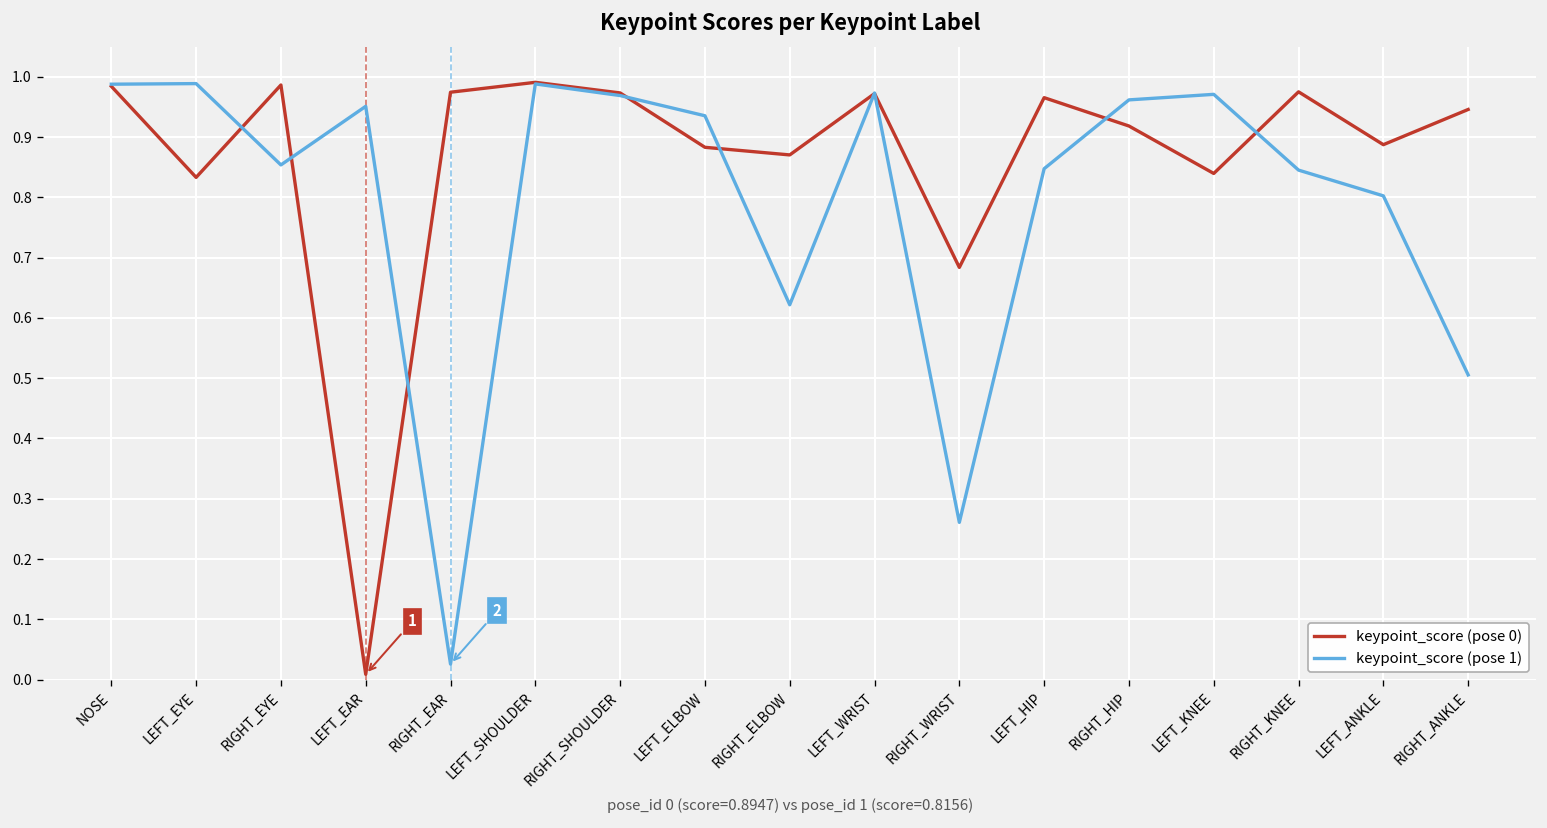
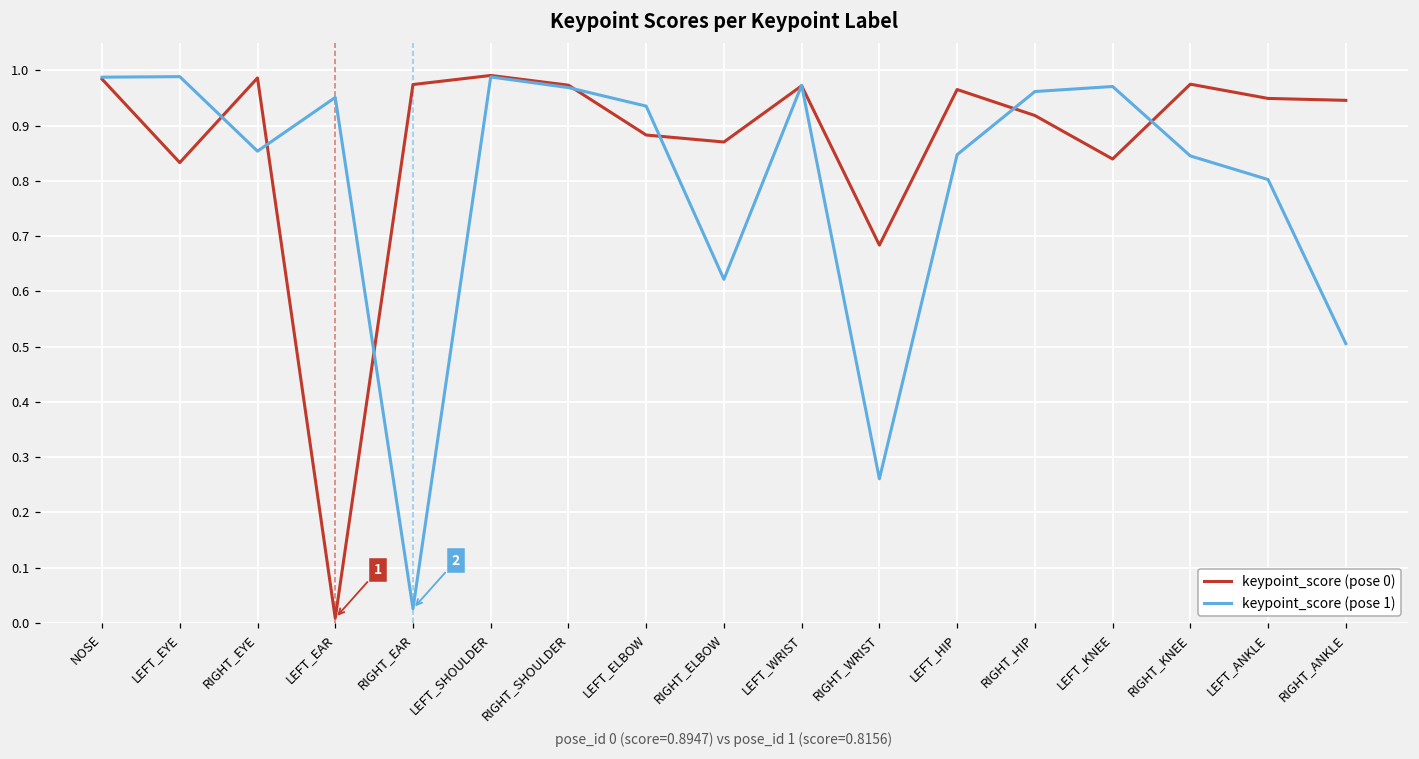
keypoint_score (pose 0), LEFT_ANKLE: 0.89 -> 0.95
